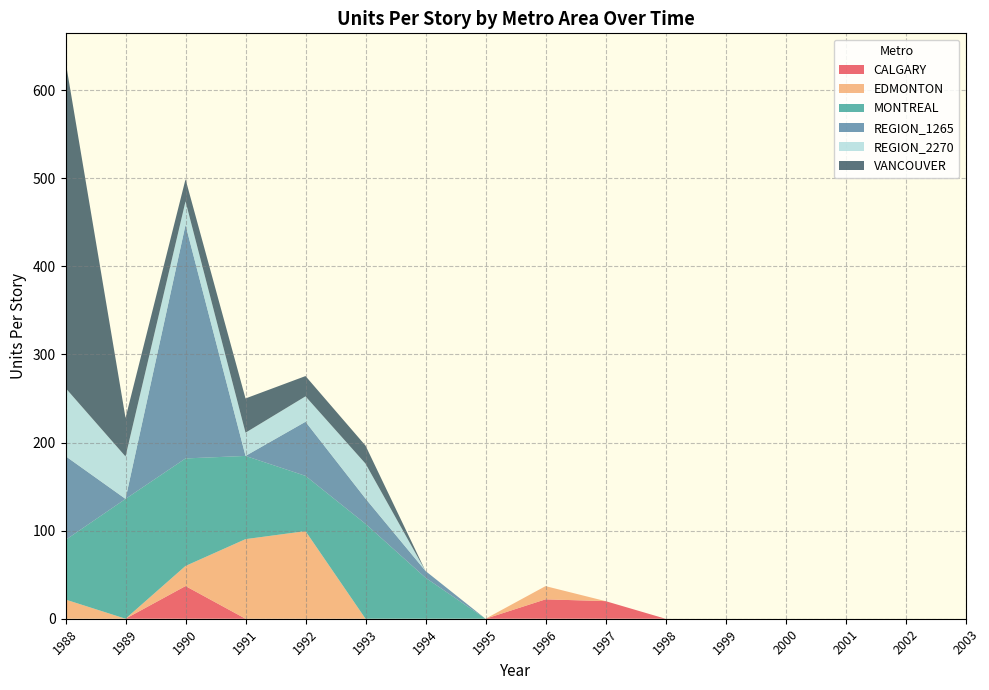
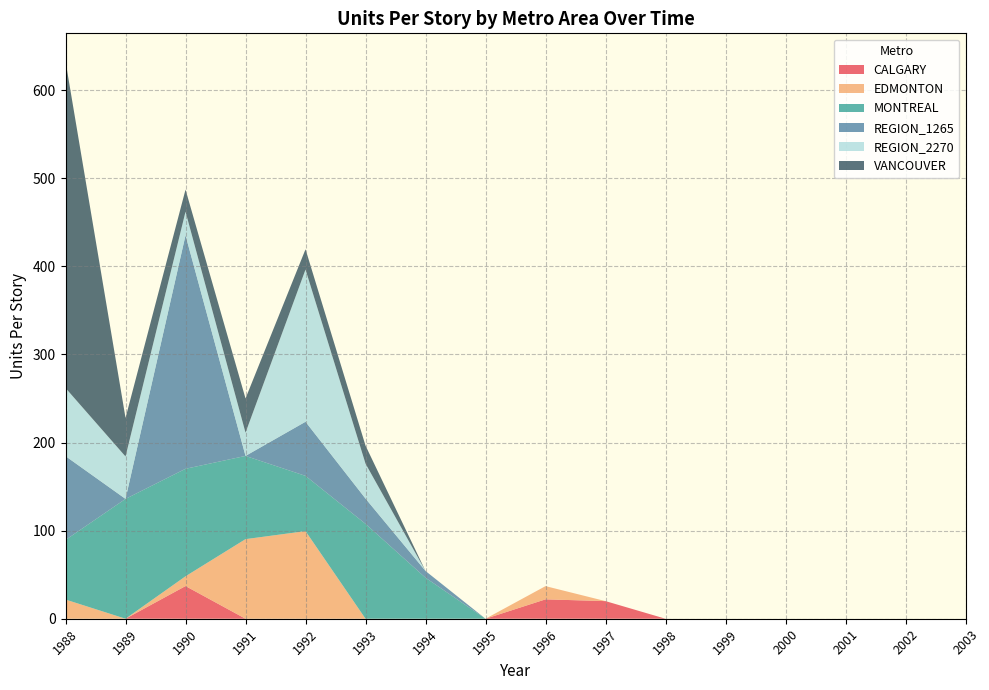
EDMONTON, 1990: 20 -> 10
REGION_2270, 1992: 30 -> 170
